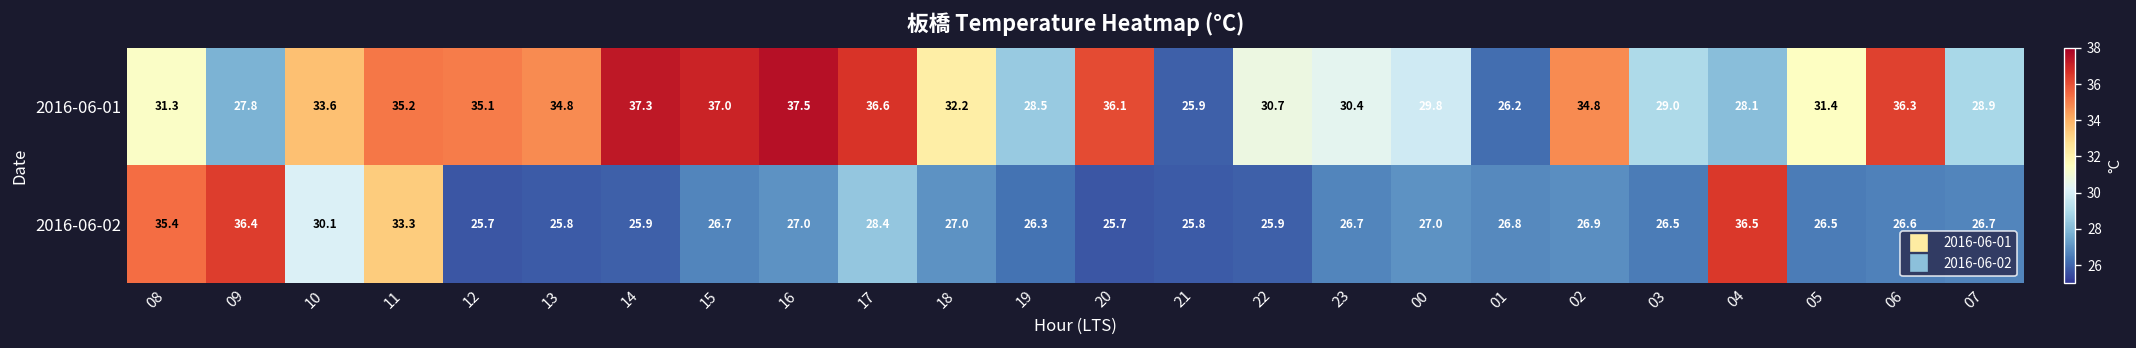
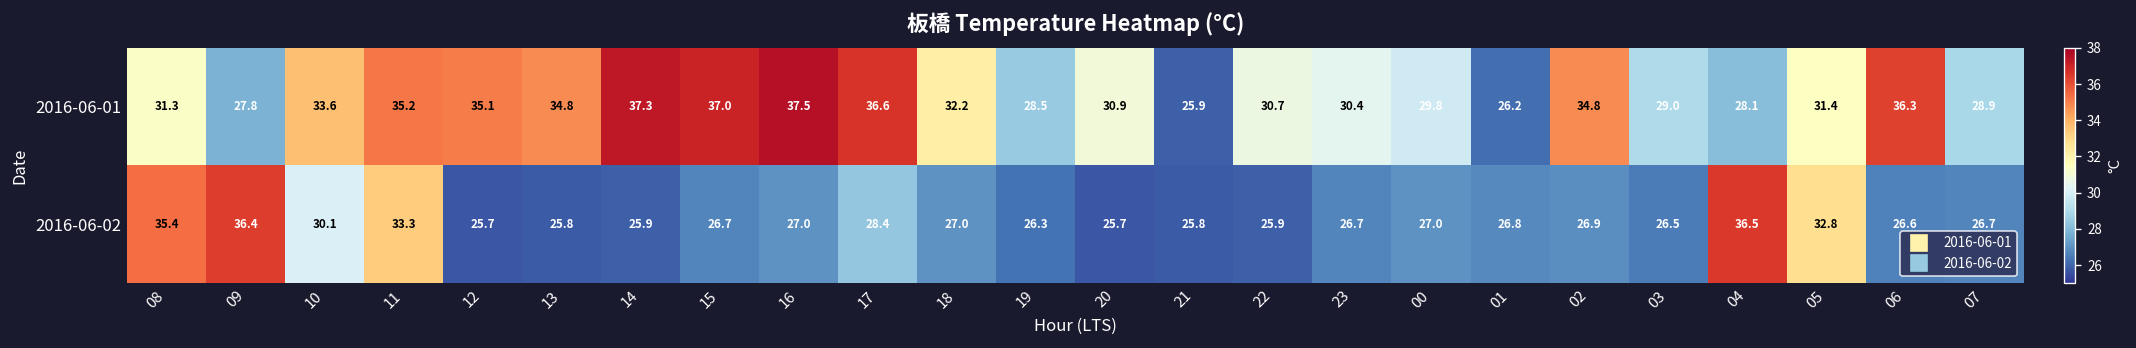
2016-06-01, 20: 36.1 -> 30.9
2016-06-02, 05: 26.5 -> 32.8
